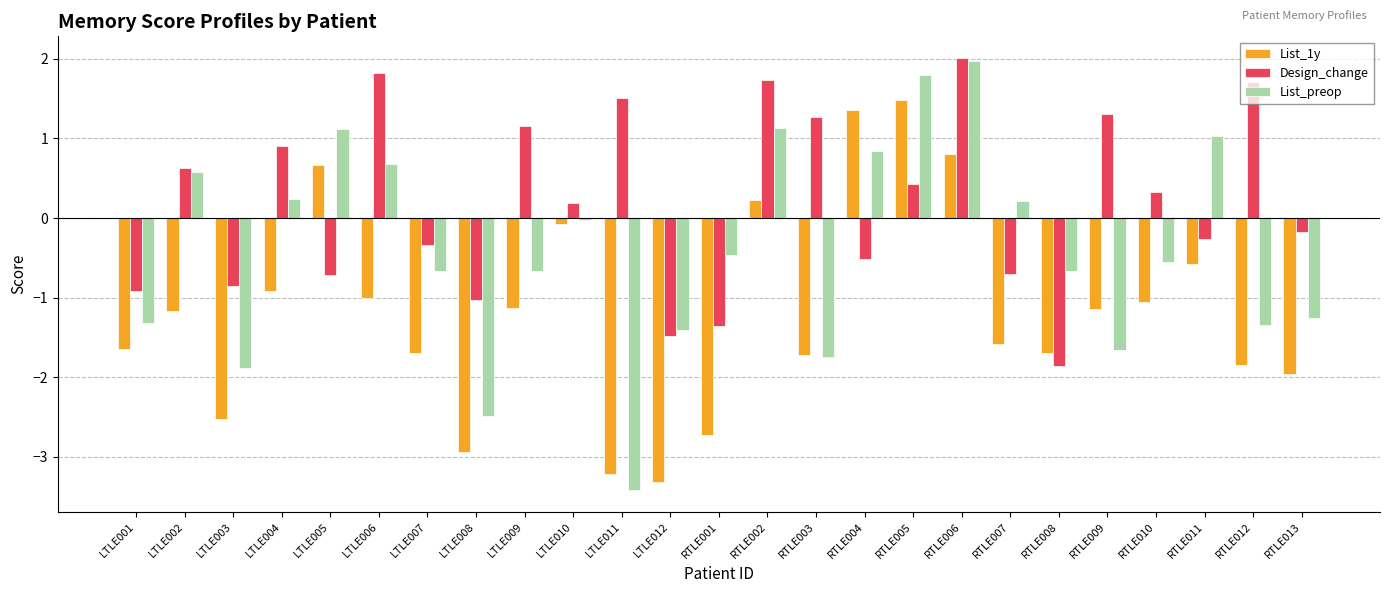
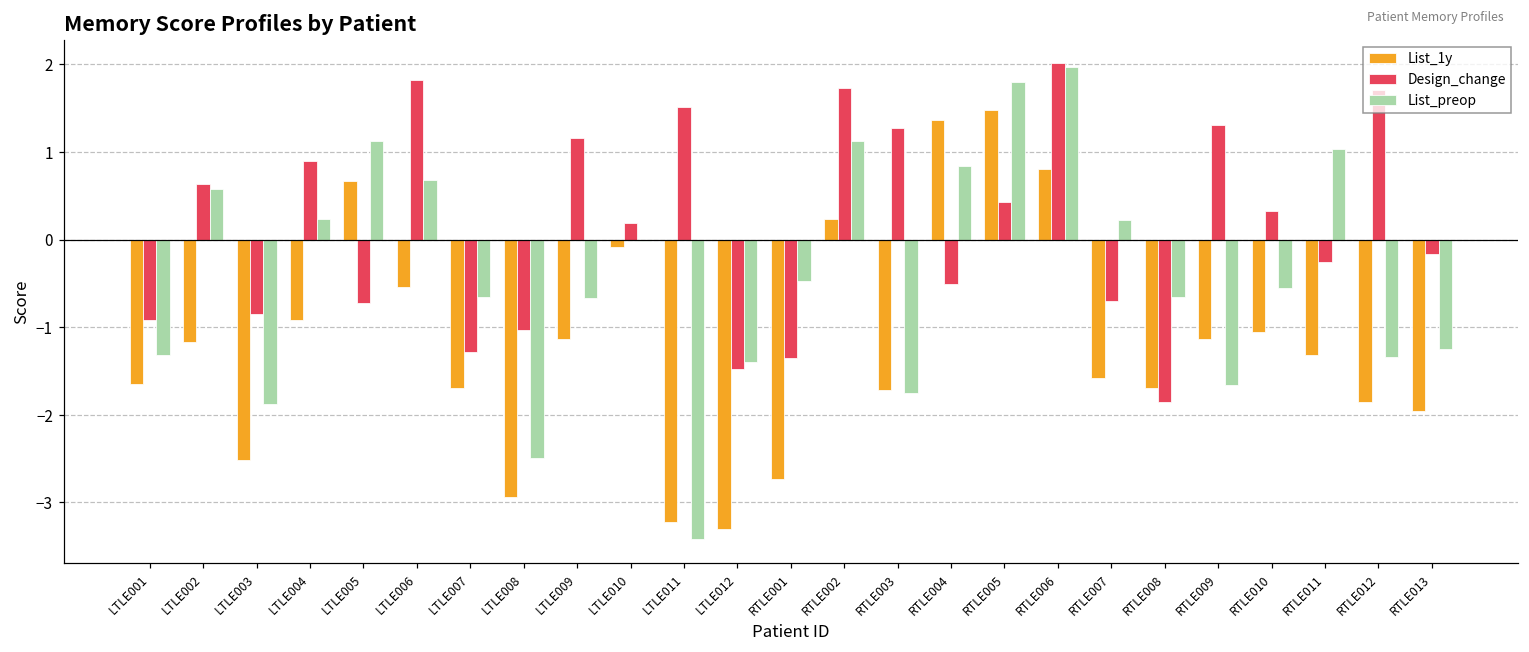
List_1y, LTLE006: -1.0 -> -0.5
Design_change, LTLE007: -0.3 -> -1.3
List_1y, RTLE011: -0.6 -> -1.3
